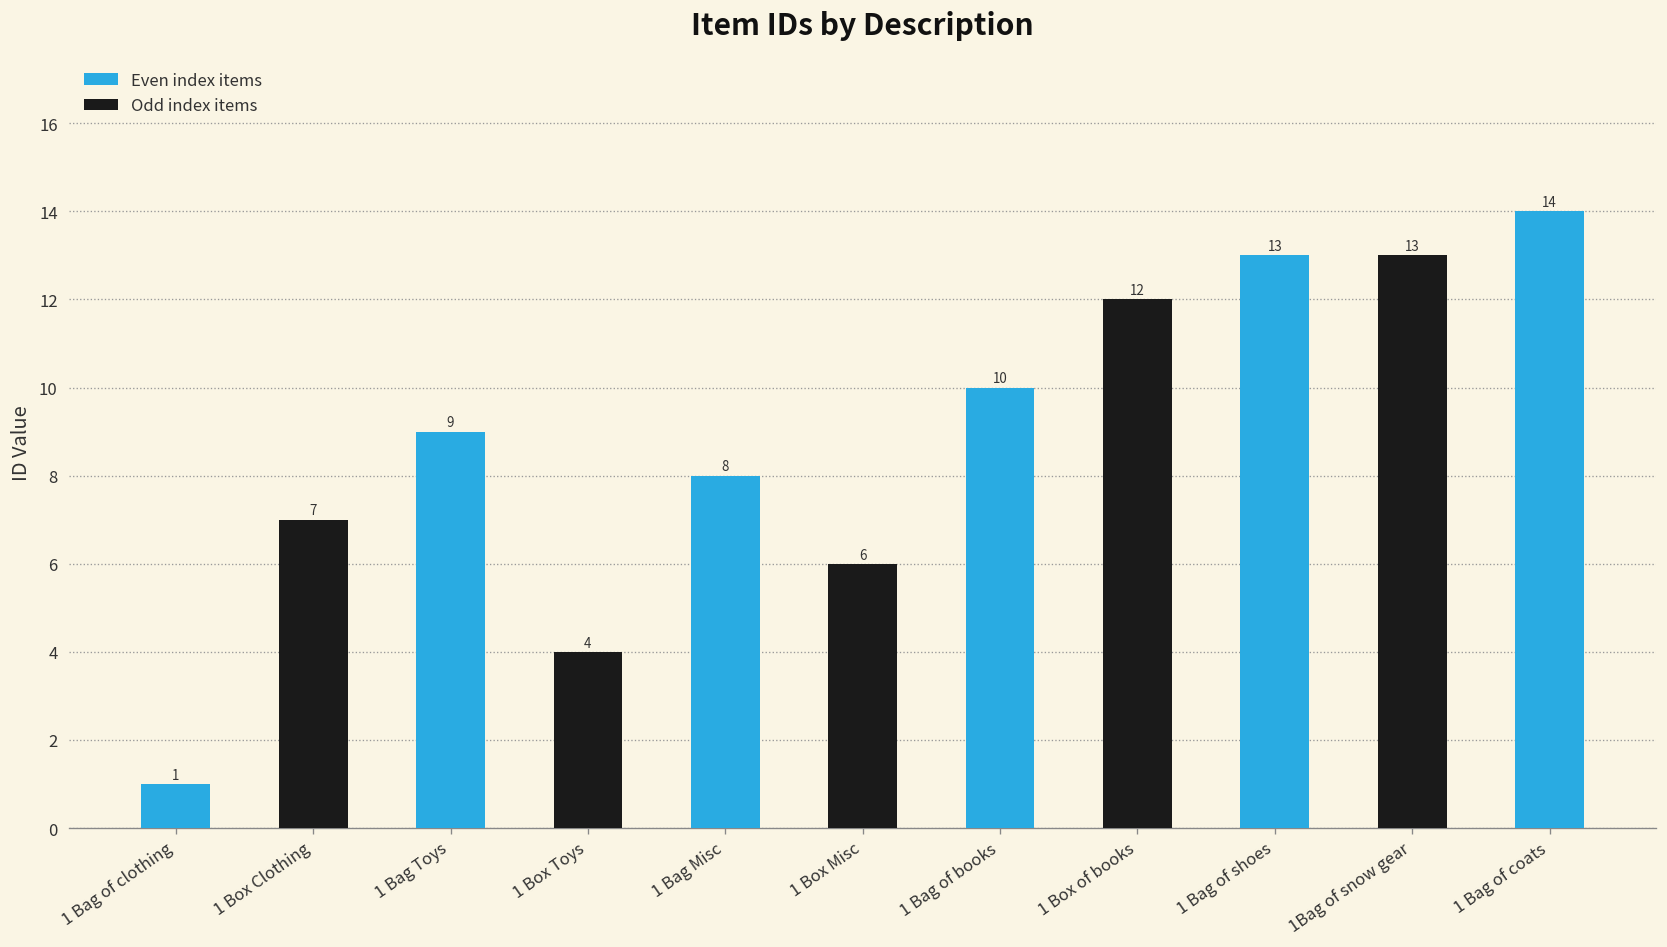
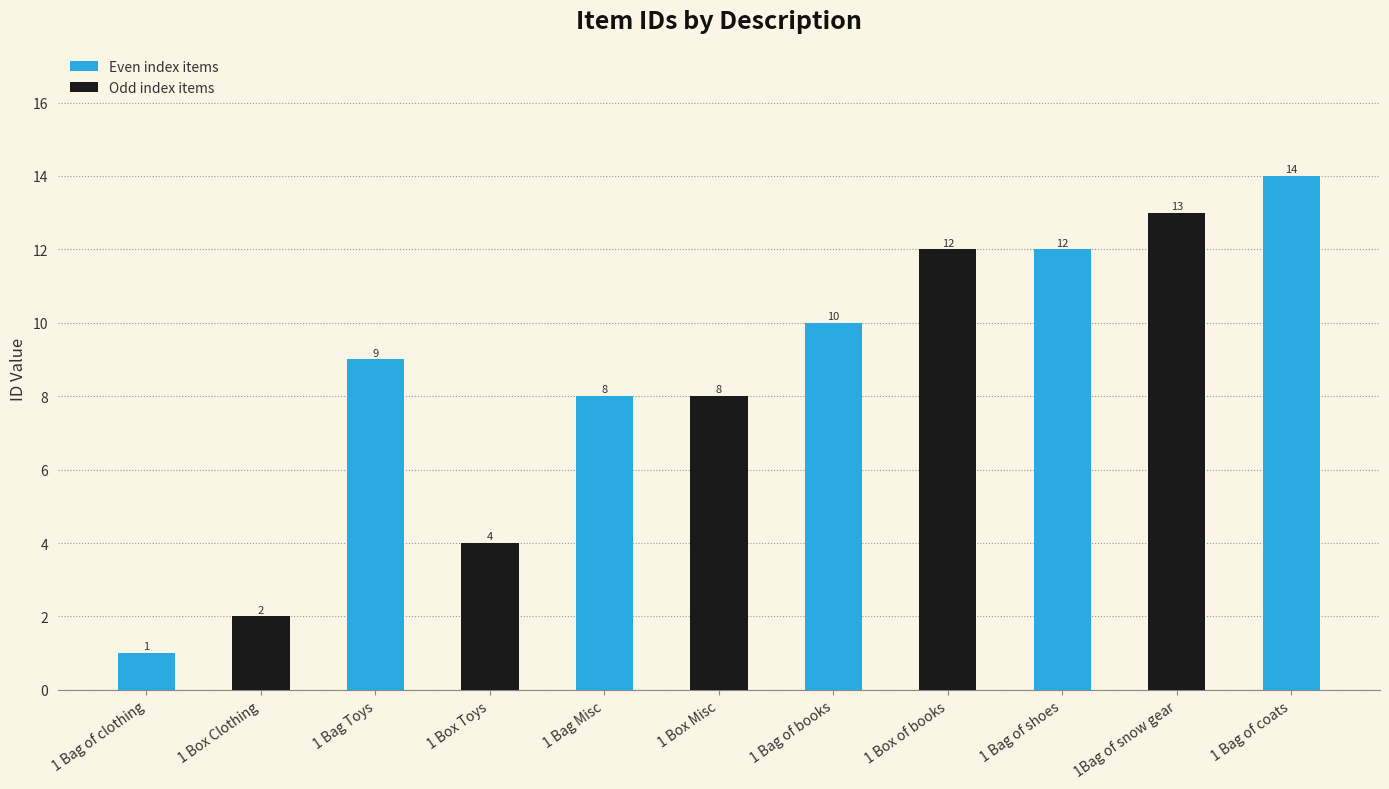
1 Box Clothing: 7 -> 2
1 Box Misc: 6 -> 8
1 Bag of shoes: 13 -> 12
